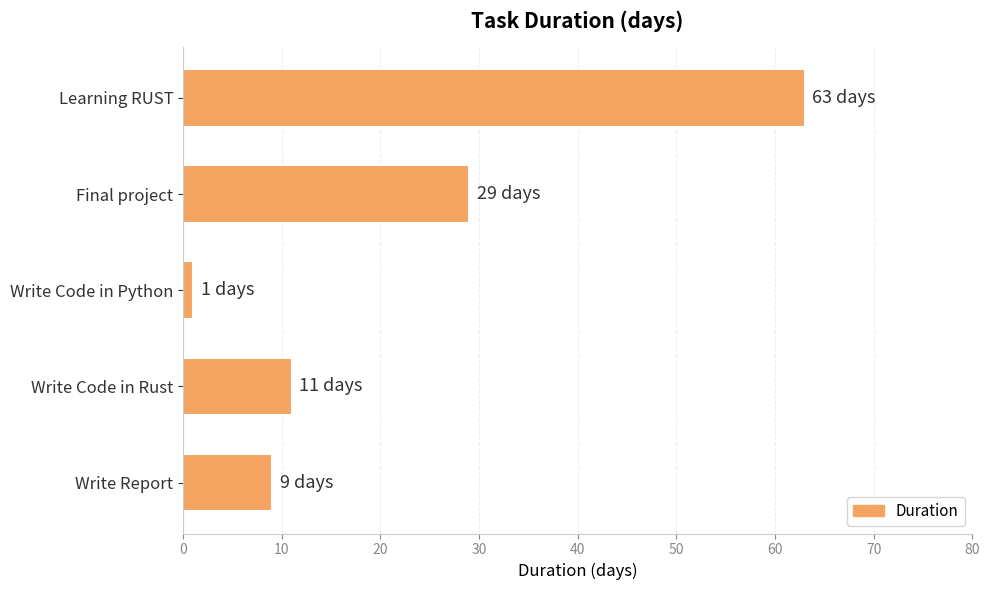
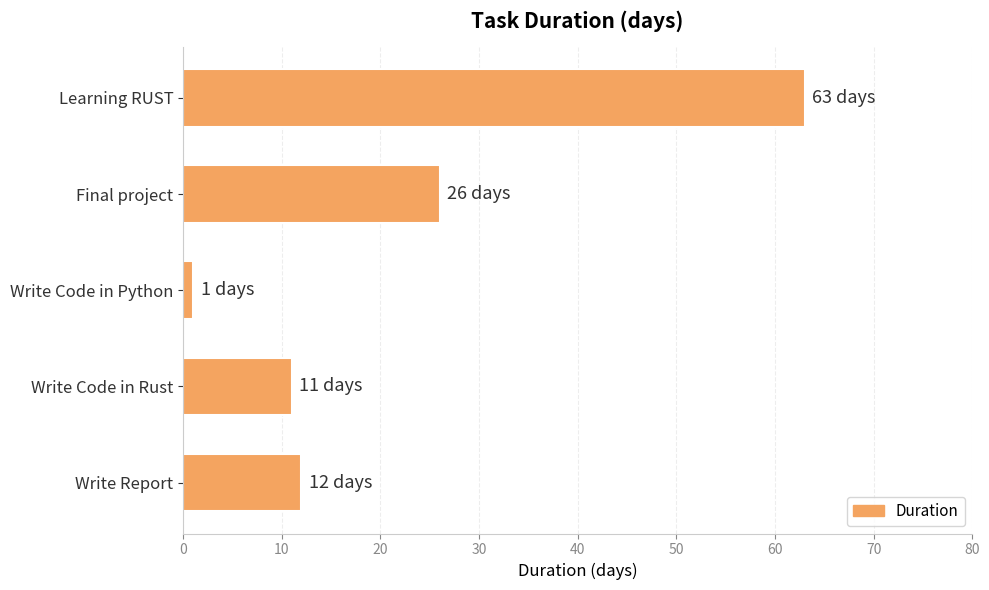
Final project: 29 -> 26
Write Report: 9 -> 12
